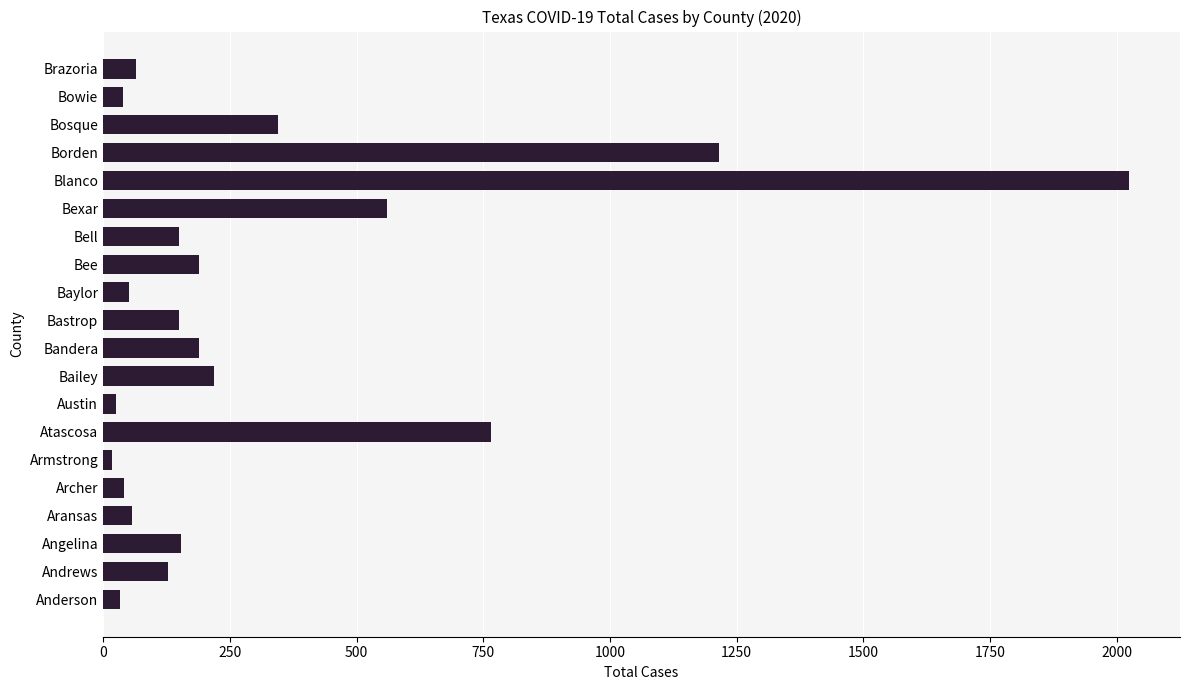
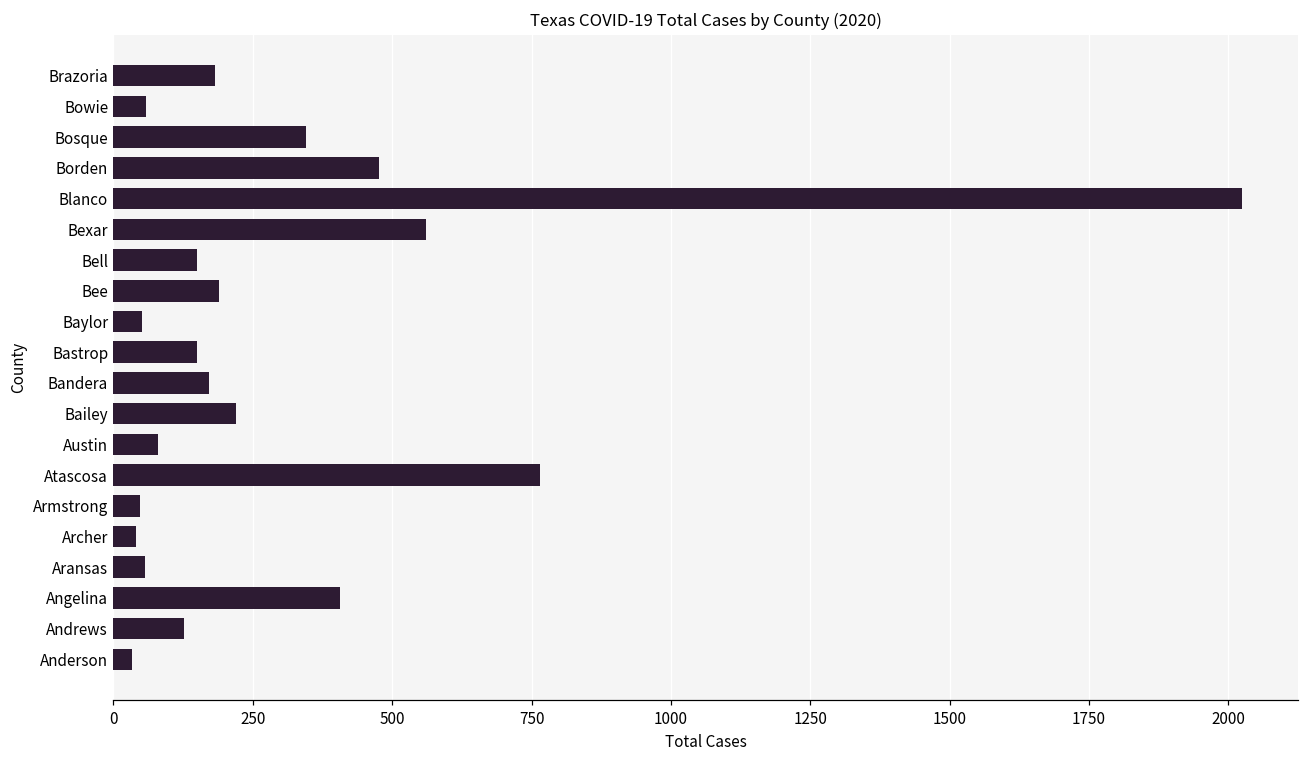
Brazoria: 60 -> 180
Bowie: 40 -> 60
Borden: 1220 -> 480
Bandera: 190 -> 170
Austin: 30 -> 80
Armstrong: 20 -> 50
Angelina: 150 -> 410
